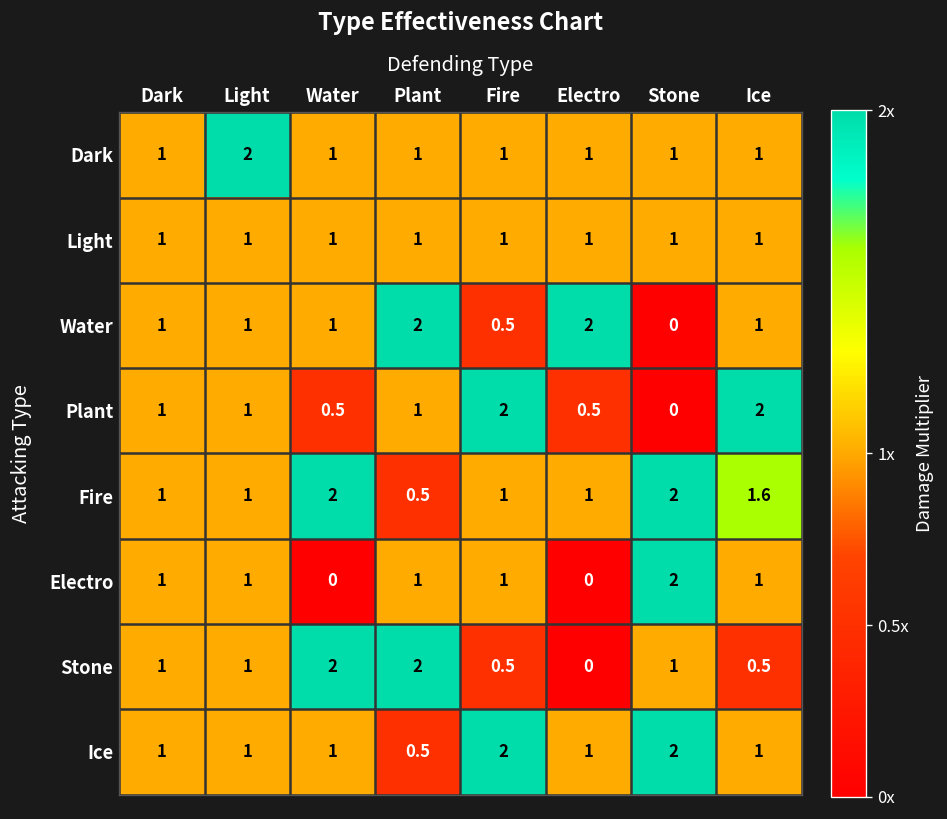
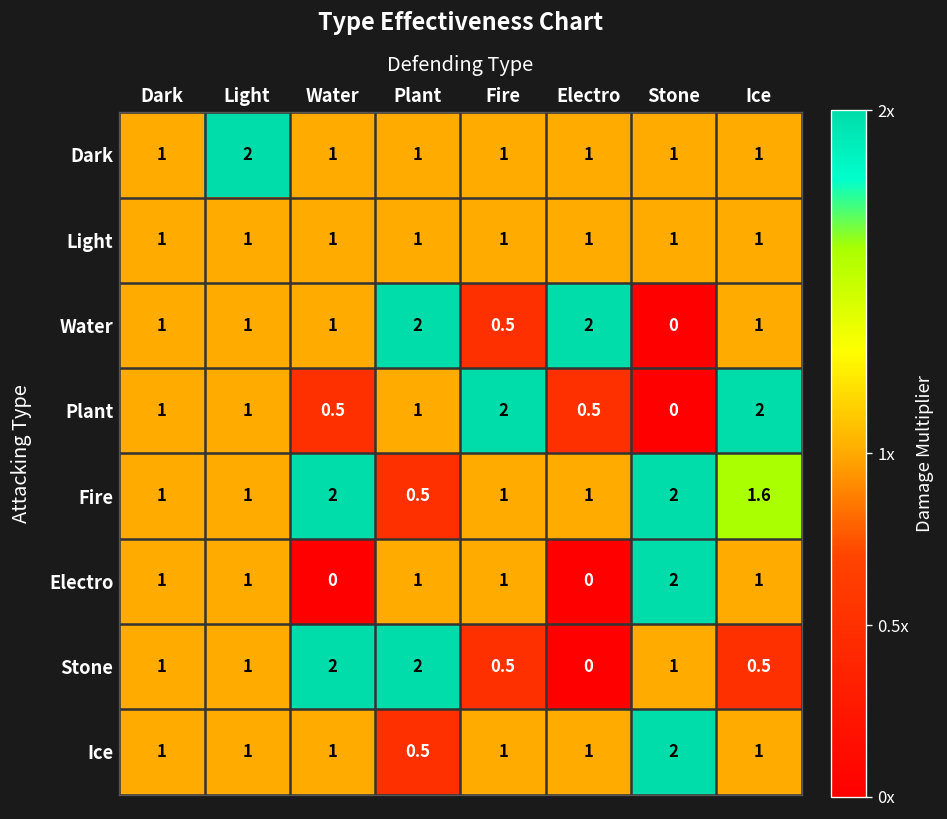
Ice, Fire: 2 -> 1
